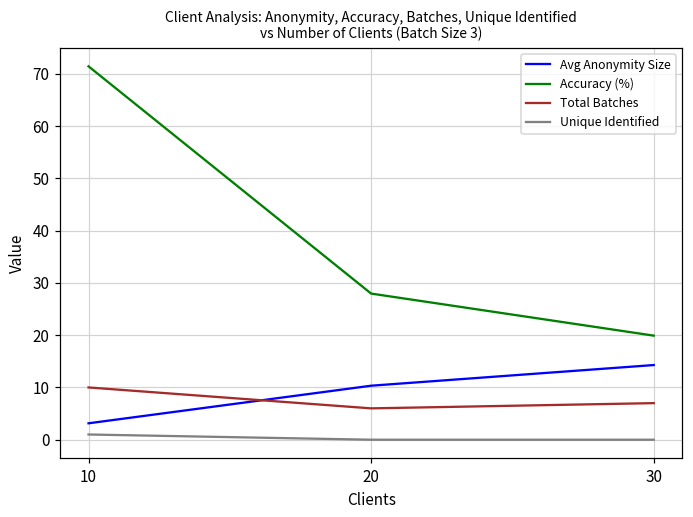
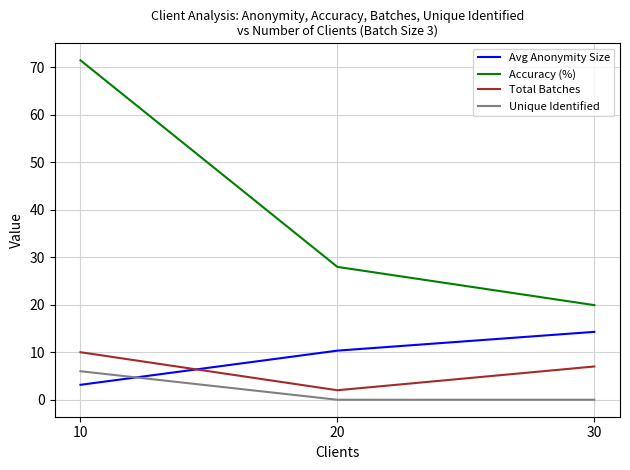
Unique Identified, 10: 1 -> 6
Total Batches, 20: 6 -> 2
